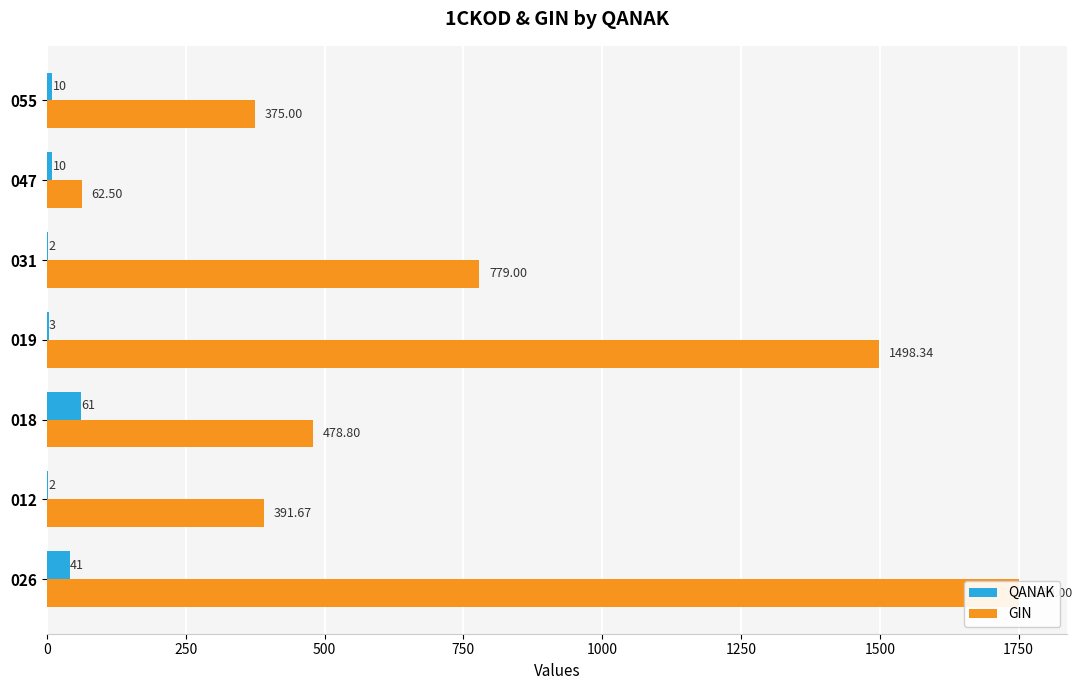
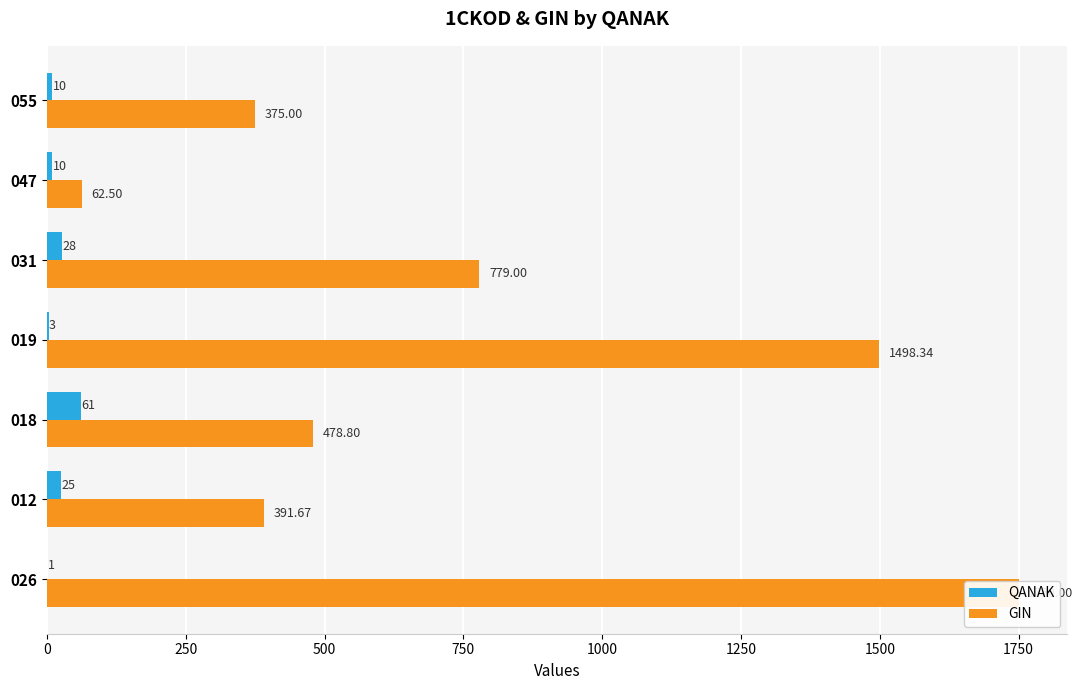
QANAK, 031: 2 -> 28
QANAK, 012: 2 -> 25
QANAK, 026: 41 -> 1
